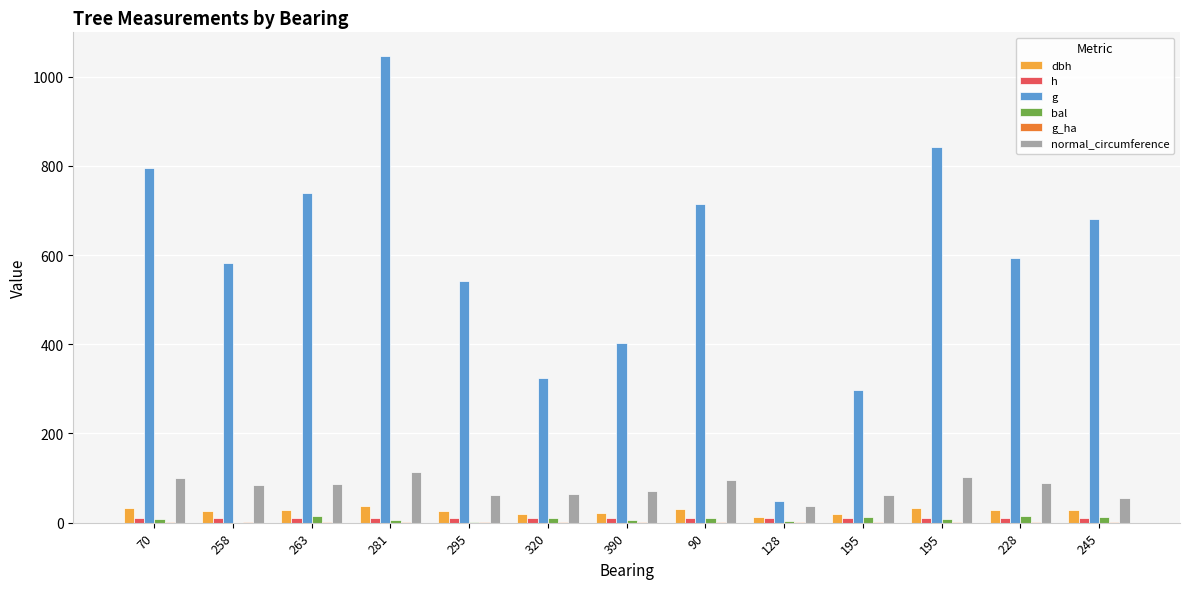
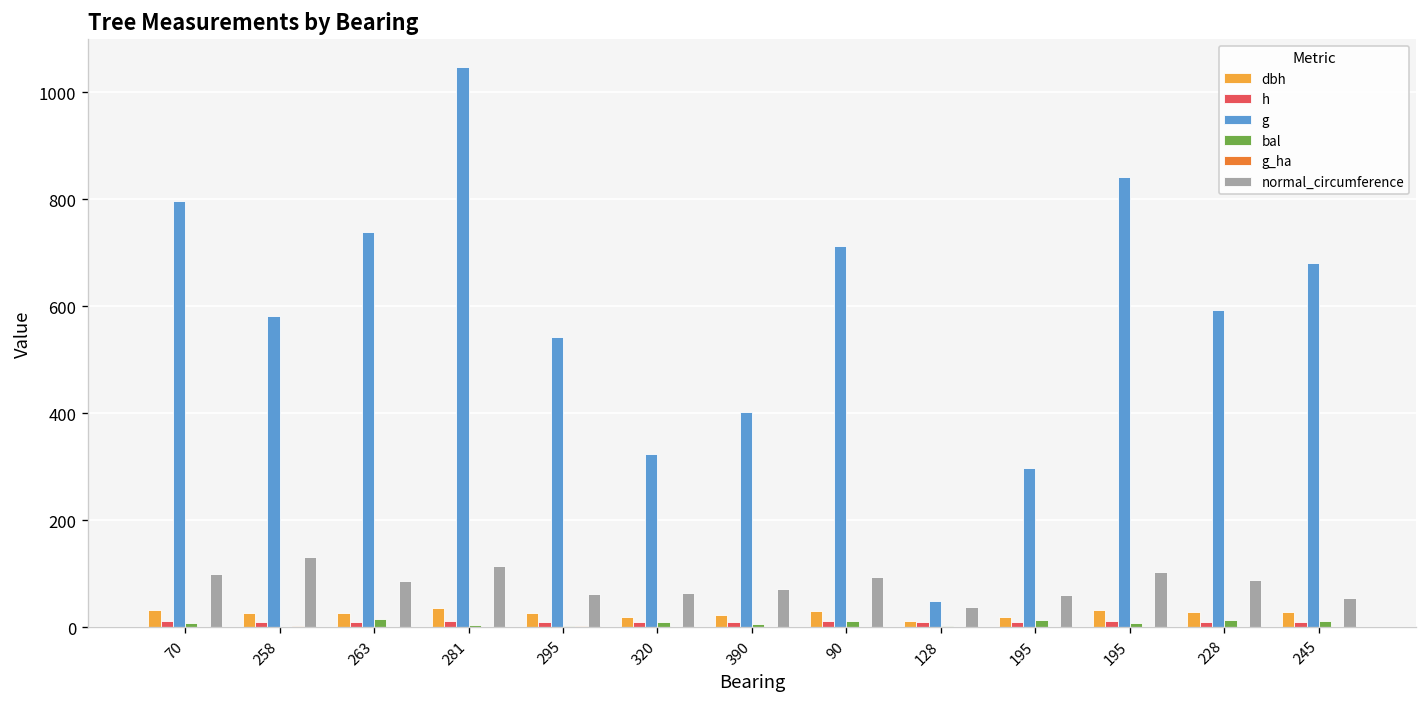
normal_circumference, 258: 90 -> 130
